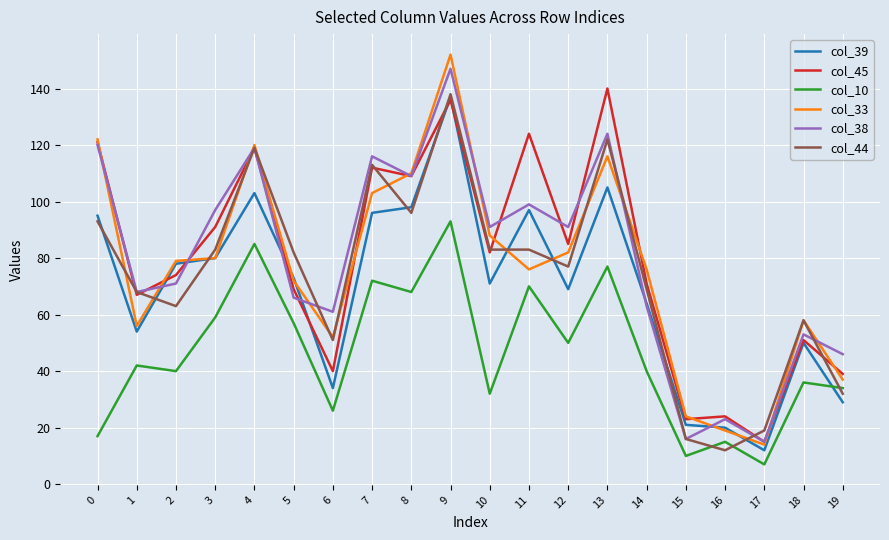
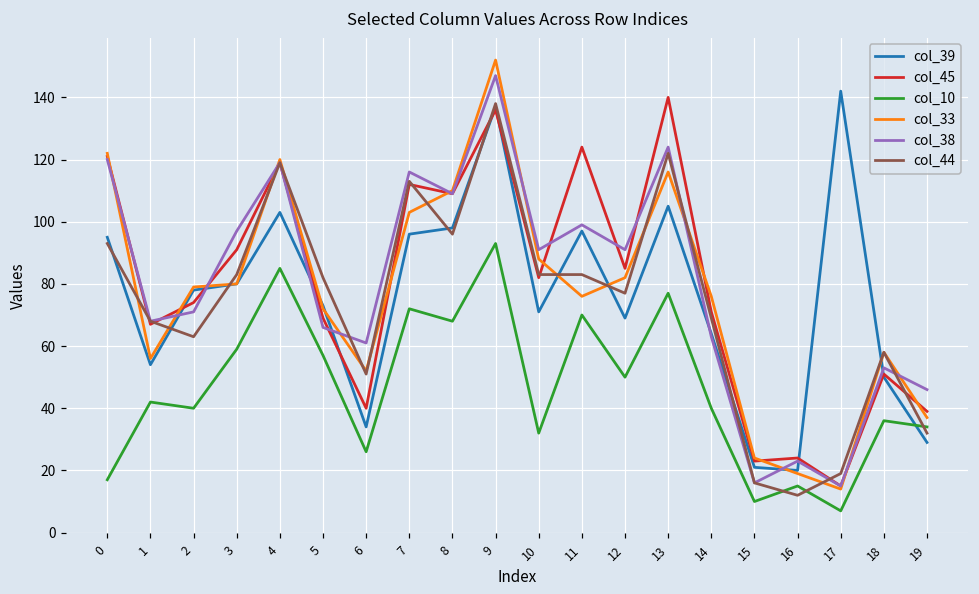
col_39, 17: 12 -> 142
